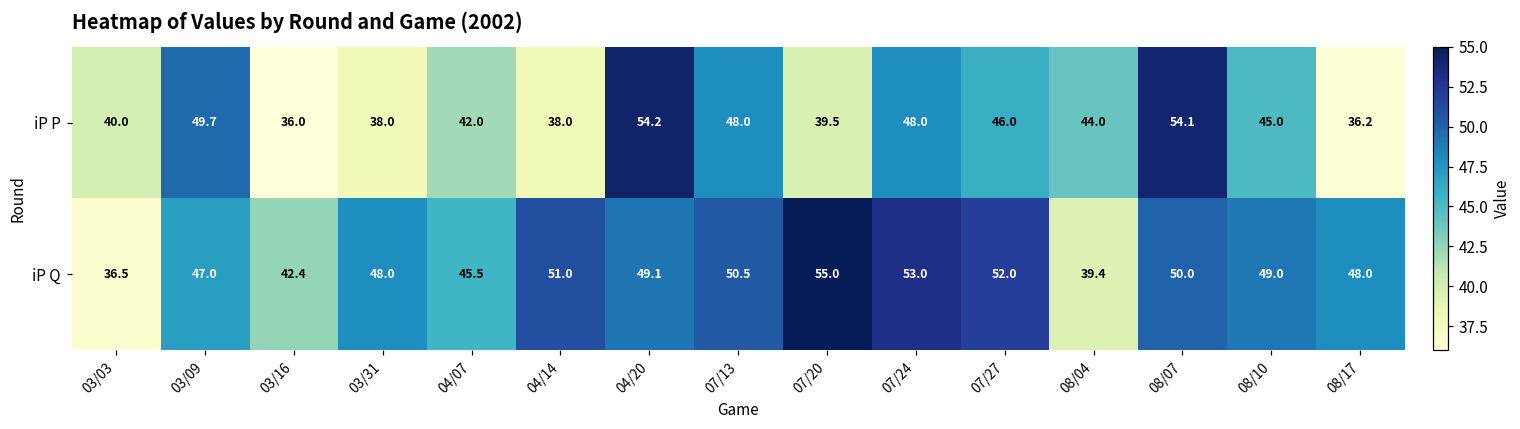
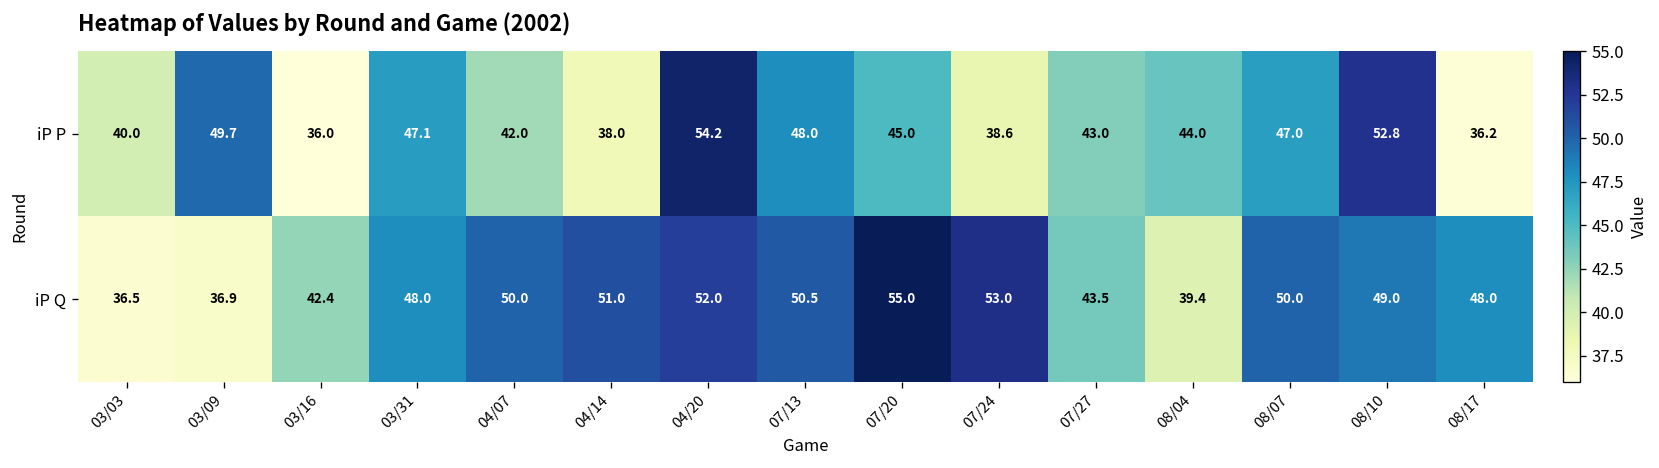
iP P, 03/31: 38.0 -> 47.1
iP P, 07/20: 39.5 -> 45.0
iP P, 07/24: 48.0 -> 38.6
iP P, 07/27: 46.0 -> 43.0
iP P, 08/07: 54.1 -> 47.0
iP P, 08/10: 45.0 -> 52.8
iP Q, 03/09: 47.0 -> 36.9
iP Q, 04/07: 45.5 -> 50.0
iP Q, 04/20: 49.1 -> 52.0
iP Q, 07/27: 52.0 -> 43.5
